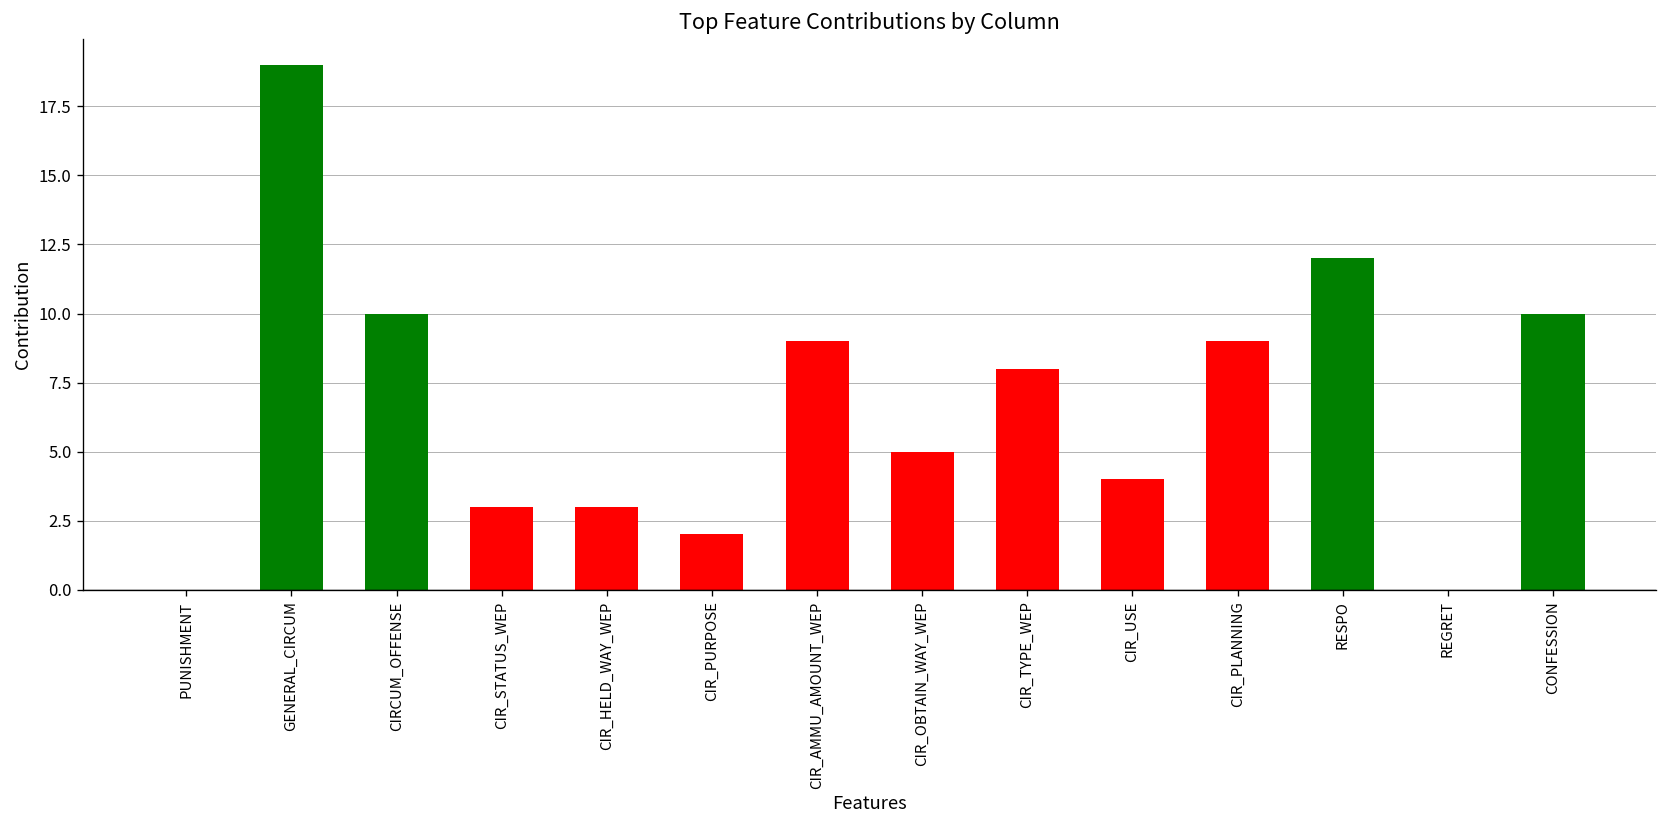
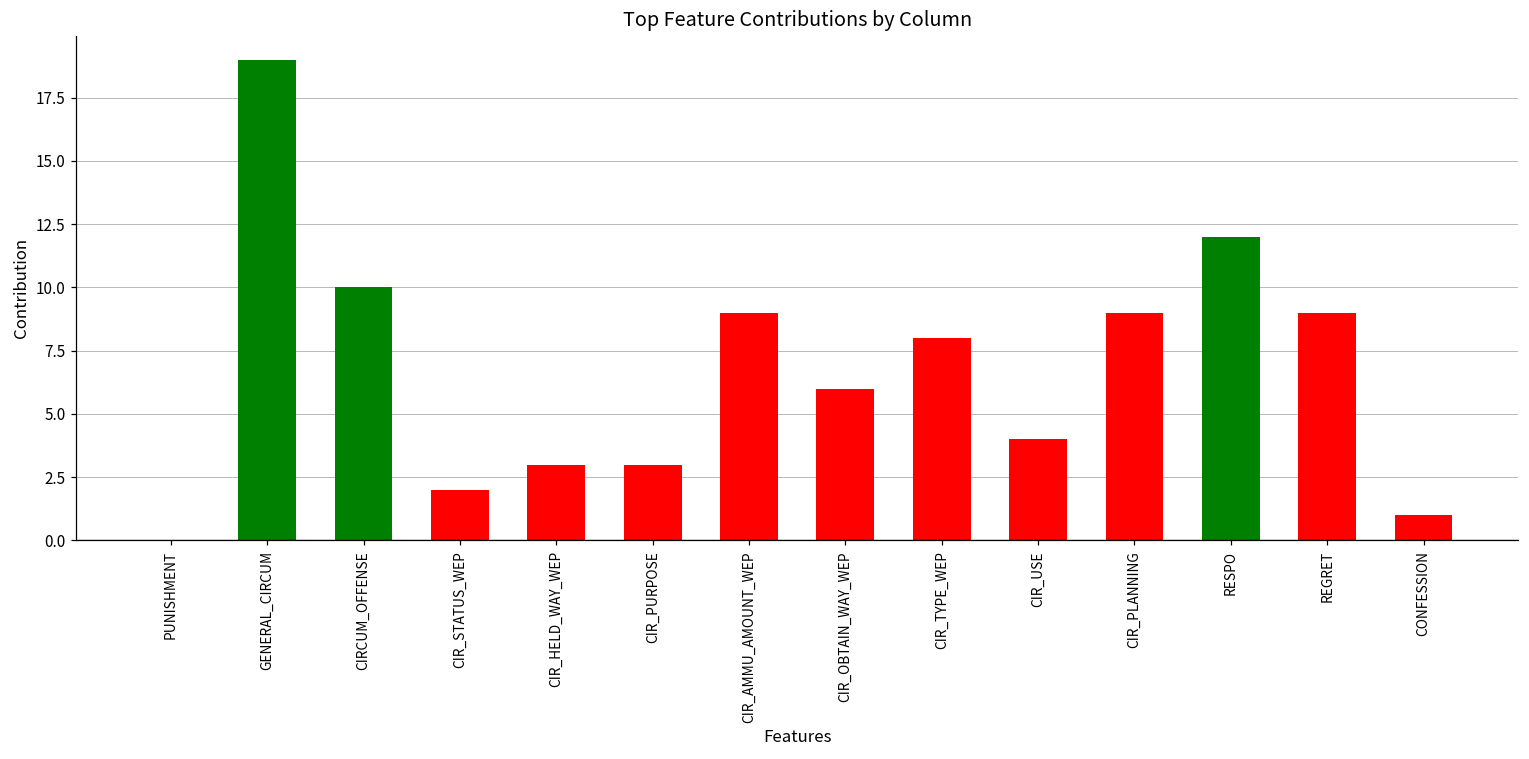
CIR_STATUS_WEP: 3 -> 2
CIR_PURPOSE: 2 -> 3
CIR_OBTAIN_WAY_WEP: 5 -> 6
REGRET: 0 -> 9
CONFESSION: 10 -> 1
